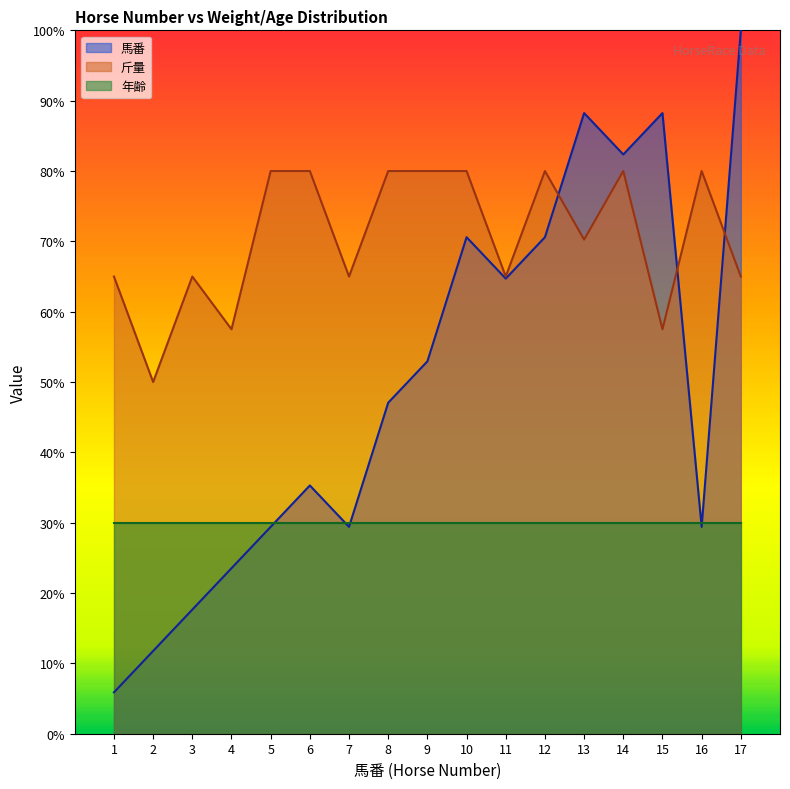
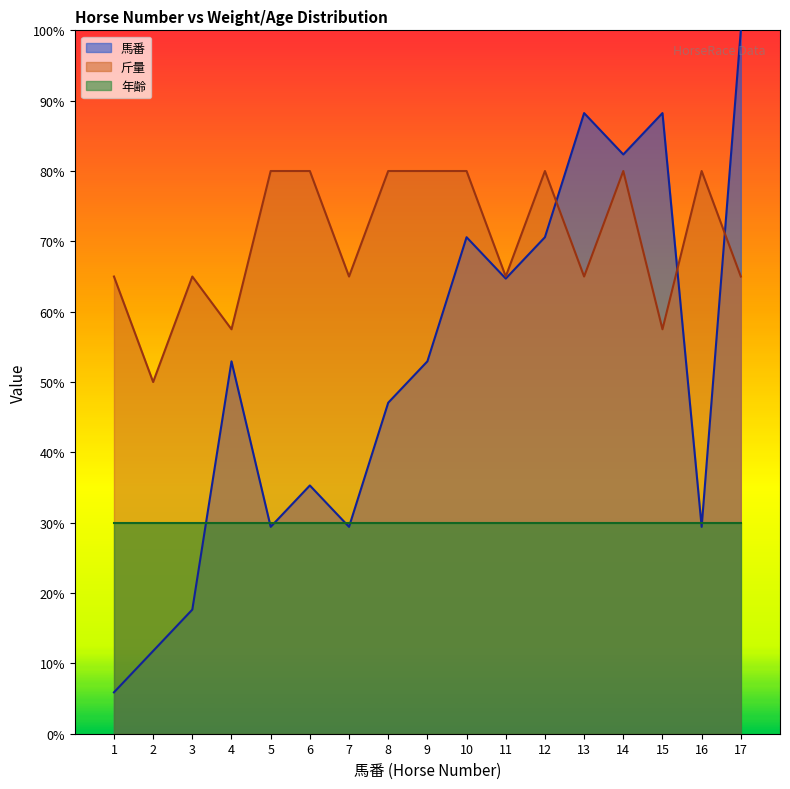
馬番, 4: 24% -> 53%
斤量, 13: 70% -> 65%
